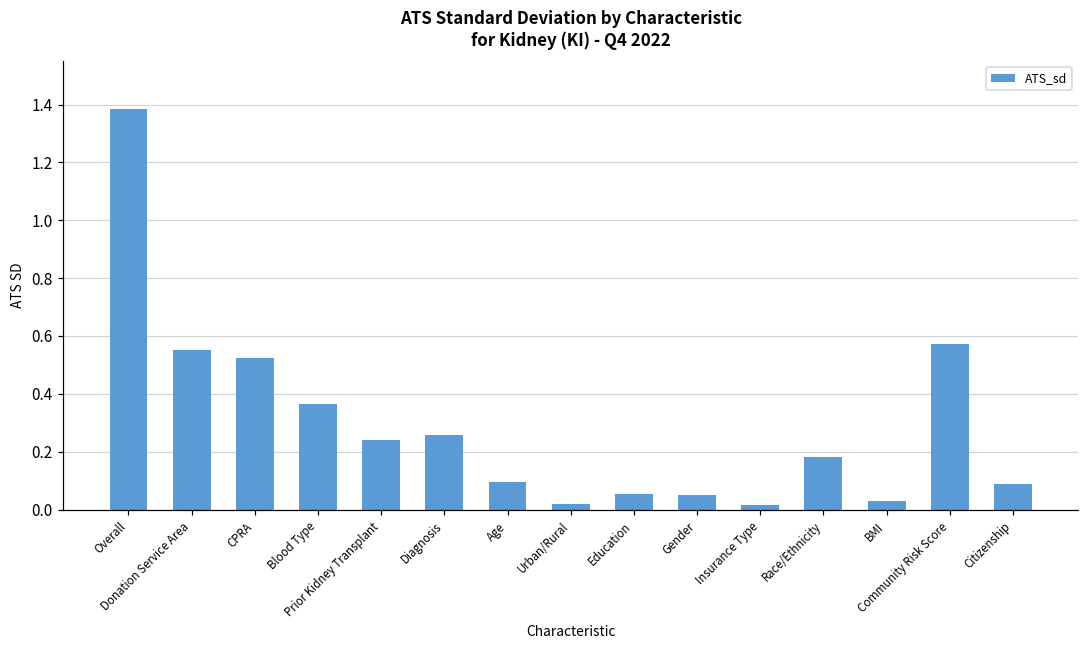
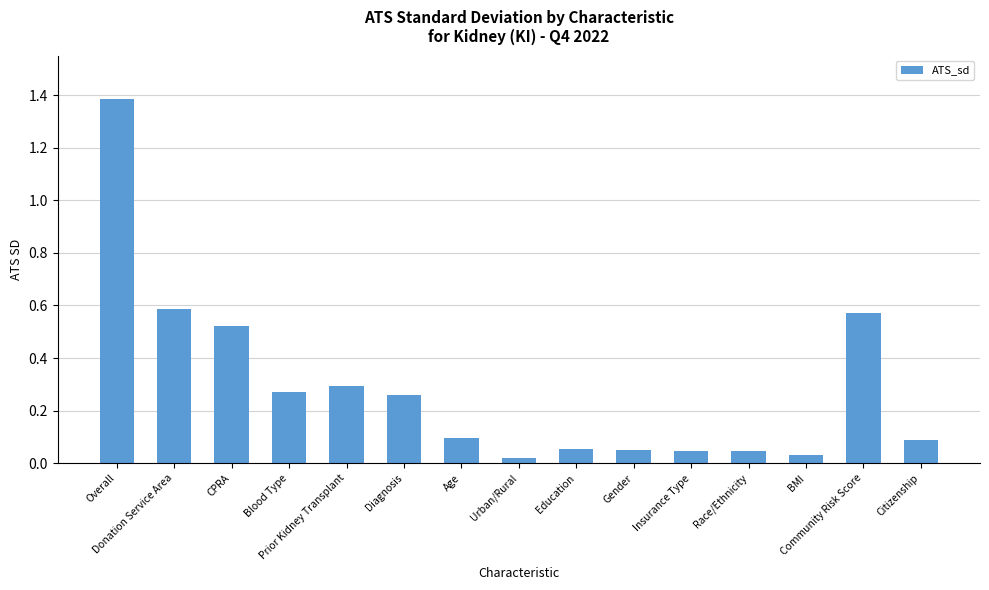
Donation Service Area: 0.55 -> 0.59
Blood Type: 0.37 -> 0.27
Prior Kidney Transplant: 0.24 -> 0.29
Insurance Type: 0.02 -> 0.05
Race/Ethnicity: 0.18 -> 0.05
